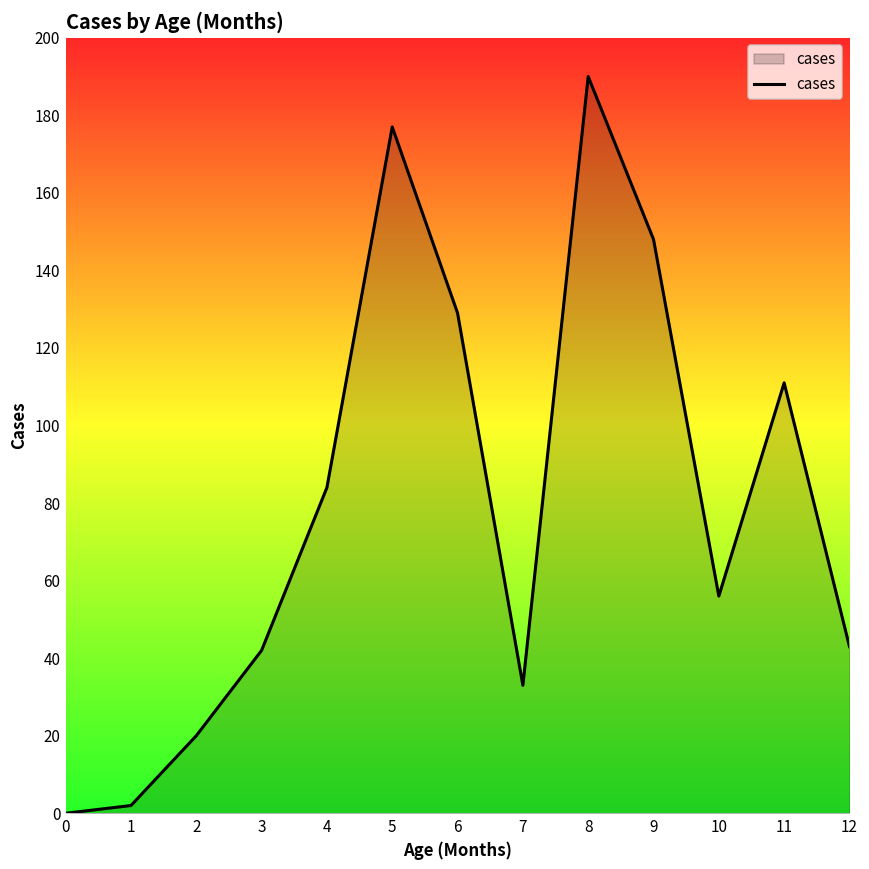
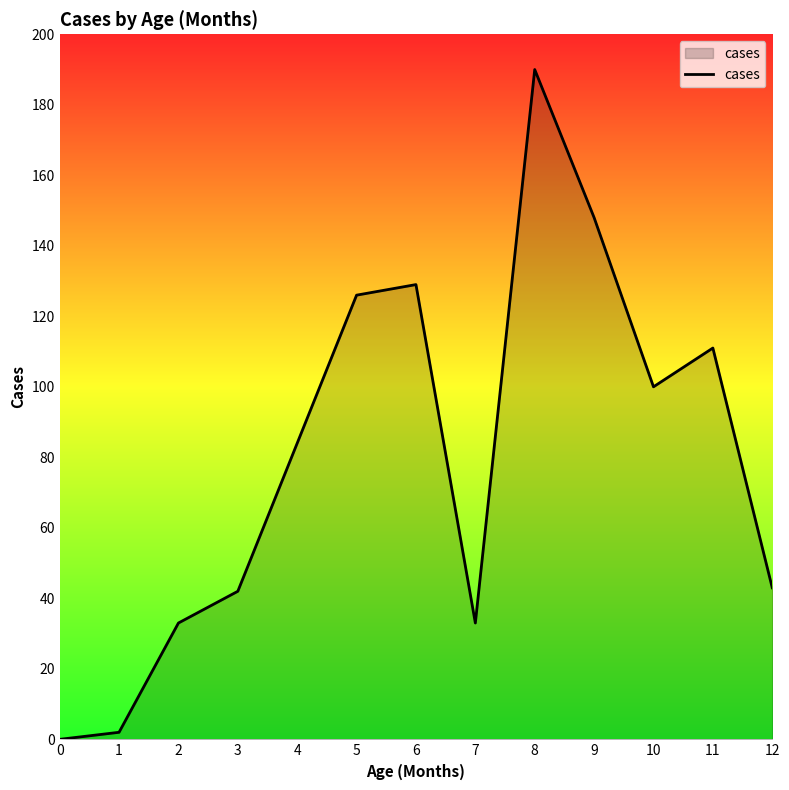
2: 20 -> 33
5: 177 -> 126
10: 56 -> 100
